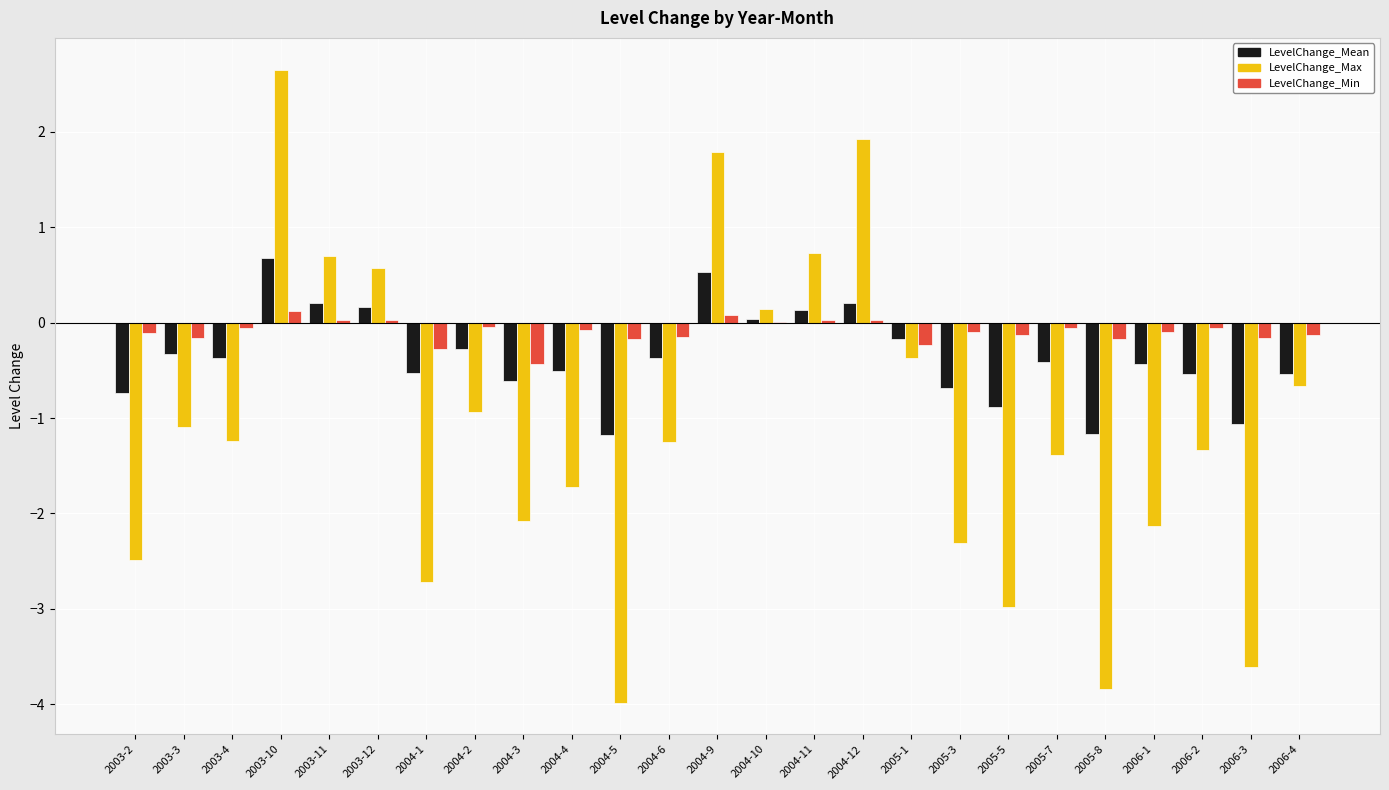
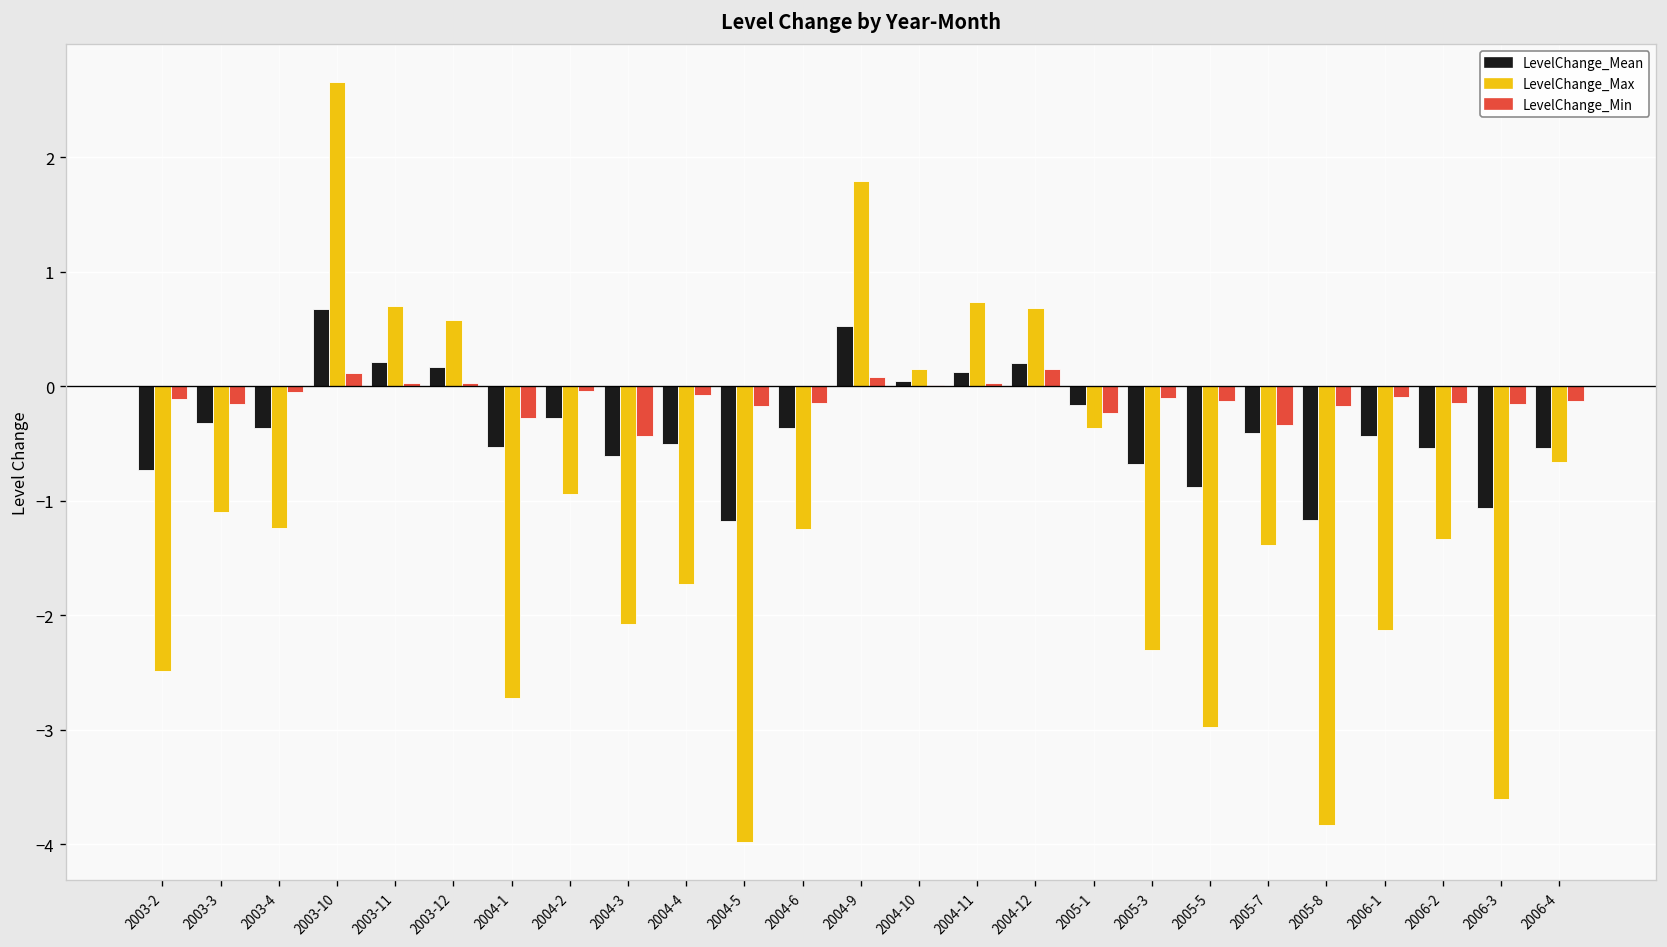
LevelChange_Max, 2004-12: 1.9 -> 0.7
LevelChange_Min, 2004-12: 0.0 -> 0.2
LevelChange_Min, 2005-7: -0.1 -> -0.3
LevelChange_Min, 2006-2: -0.06 -> -0.15
